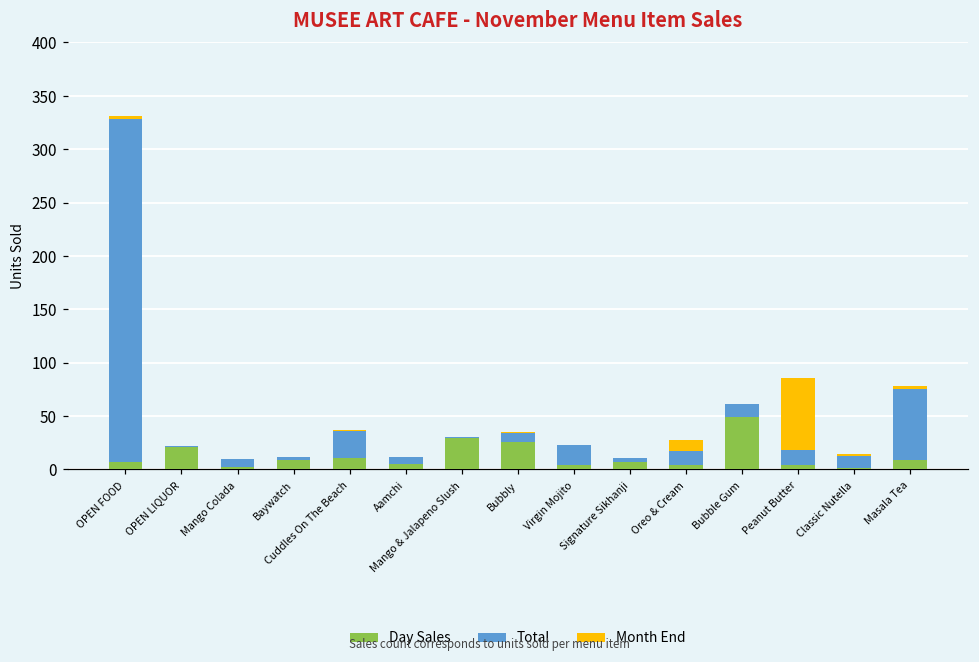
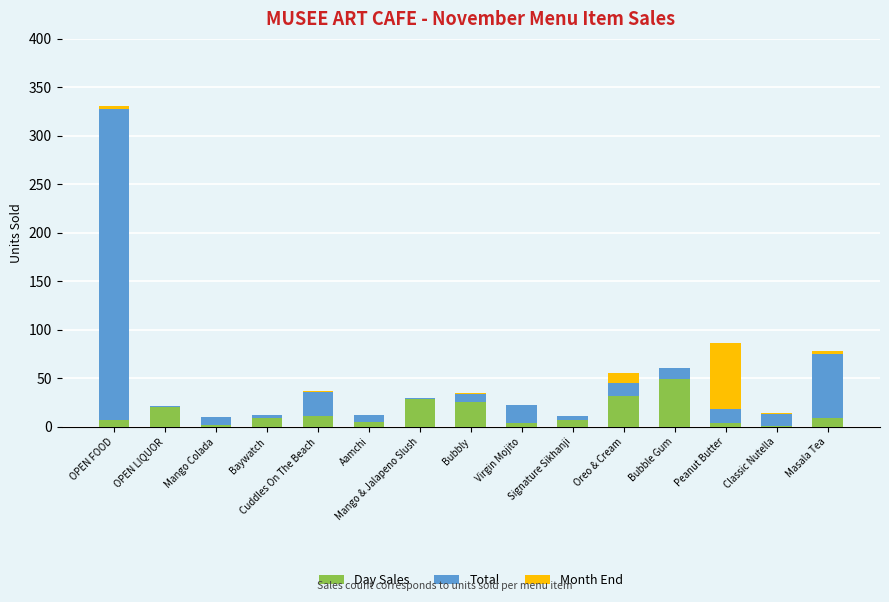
Day Sales, Oreo & Cream: 0 -> 30
